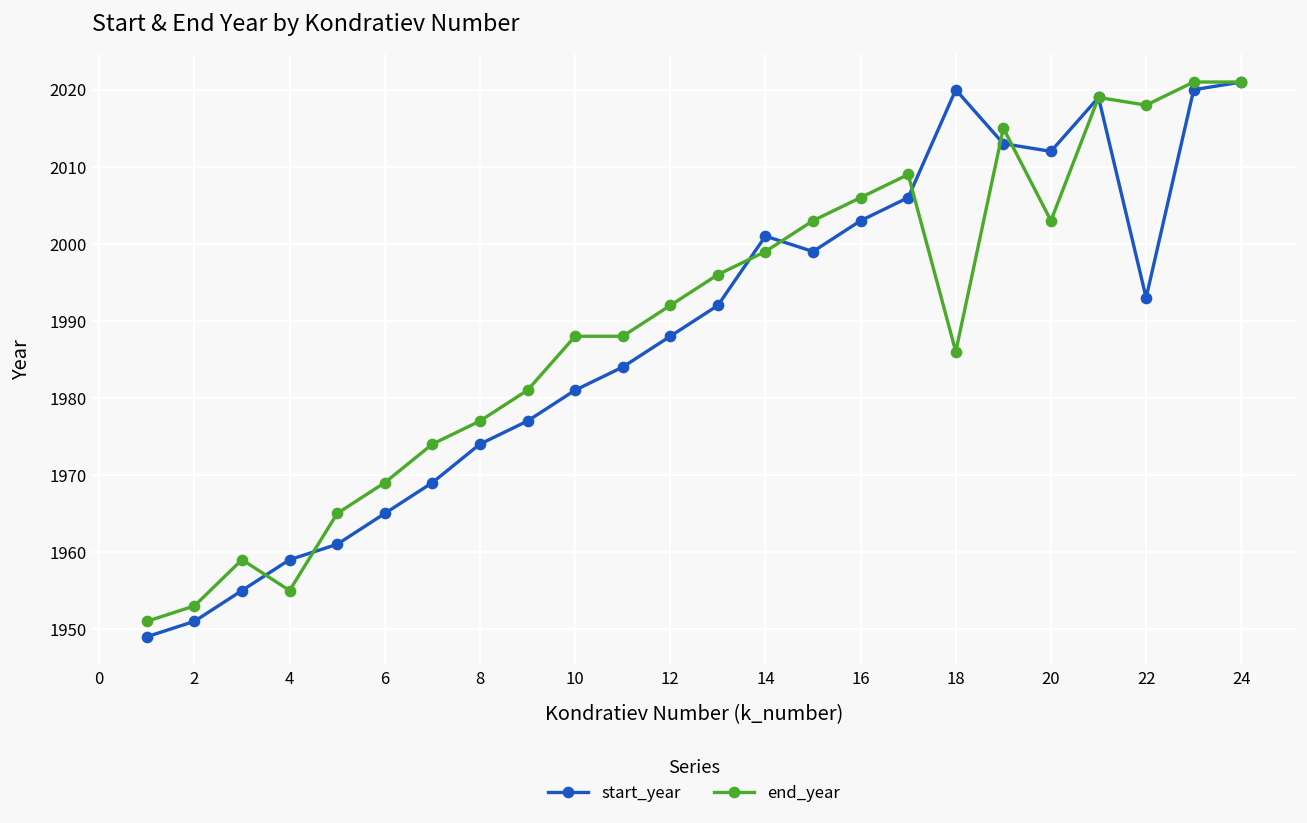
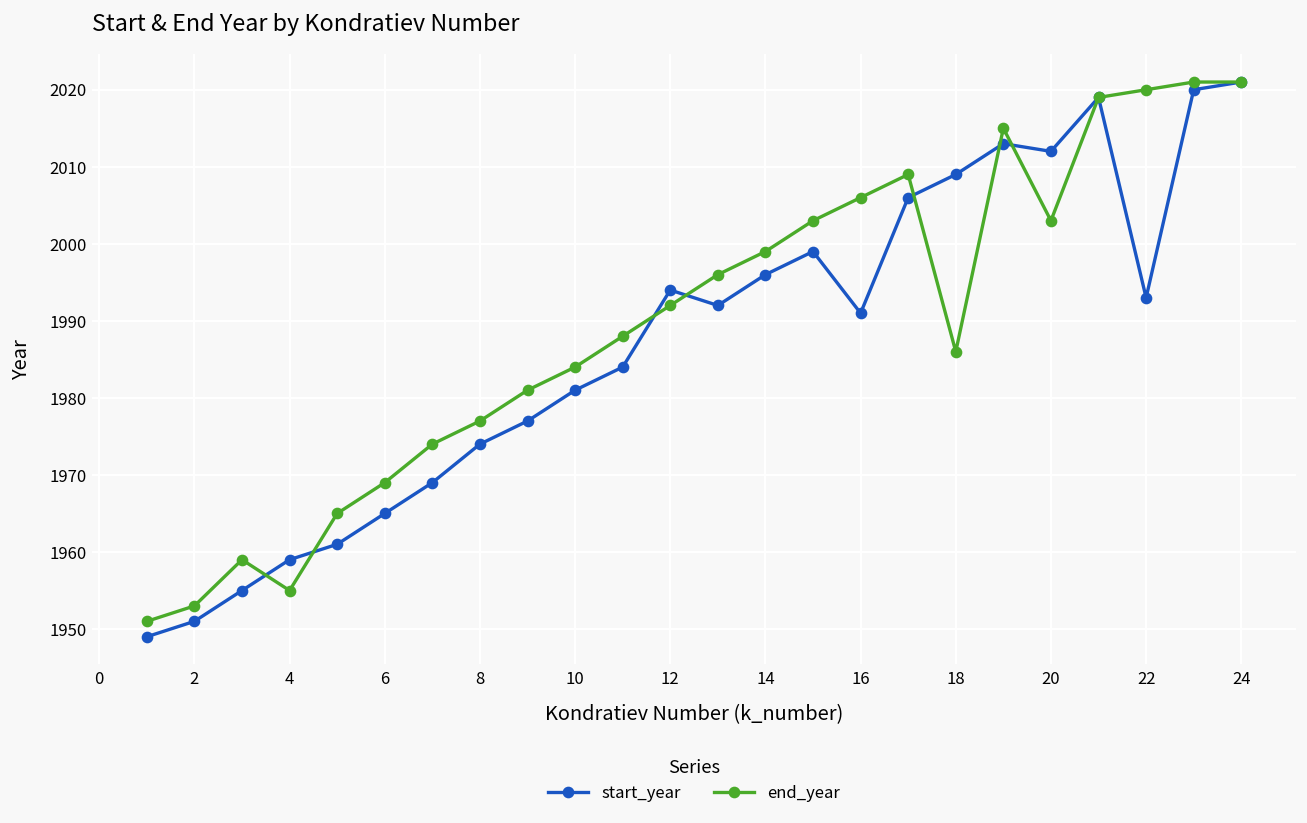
end_year, 10: 1988 -> 1984
start_year, 12: 1988 -> 1994
start_year, 14: 2001 -> 1996
start_year, 16: 2003 -> 1991
start_year, 18: 2020 -> 2009
end_year, 22: 2018 -> 2020
